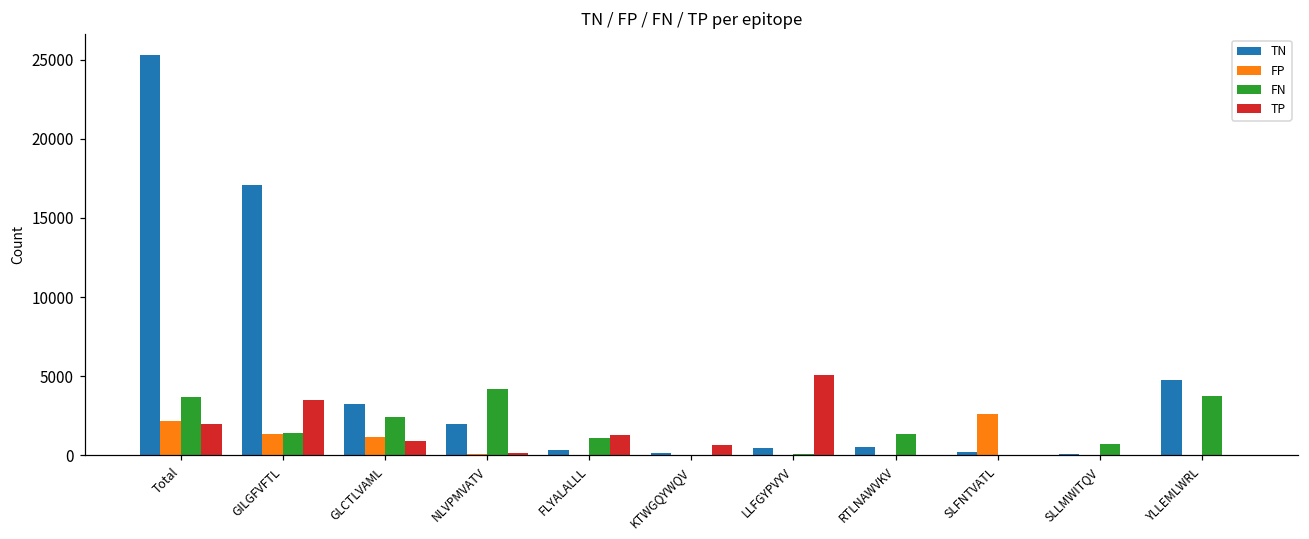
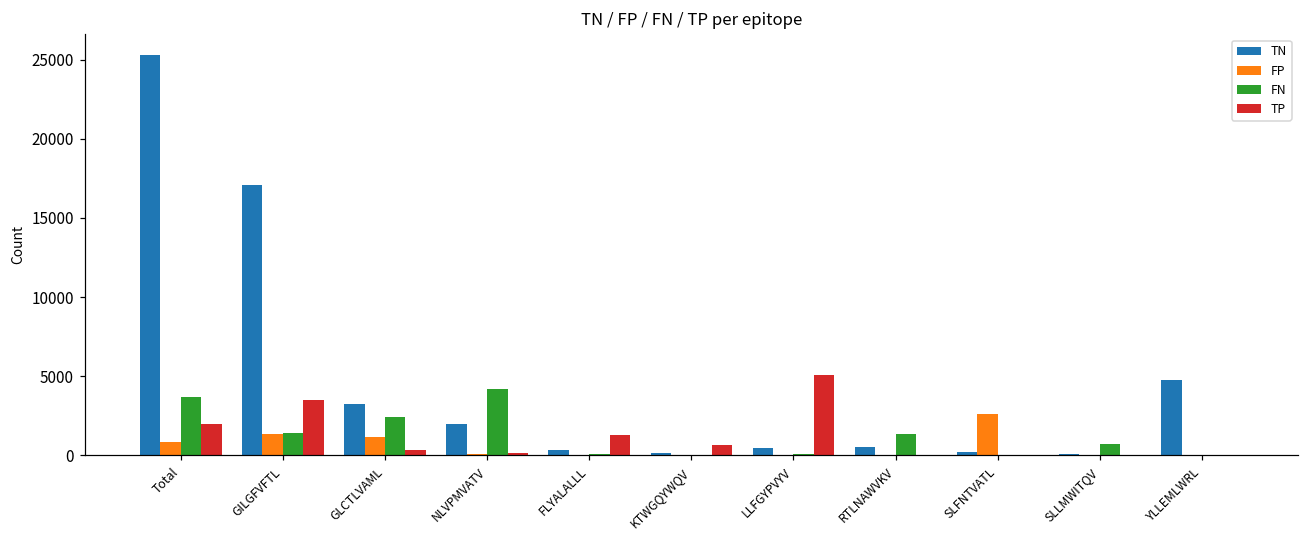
FP, Total: 2200 -> 800
TP, GLCTLVAML: 900 -> 300
FN, FLYALALLL: 1100 -> 100
FN, YLLEMLWRL: 3800 -> 0
